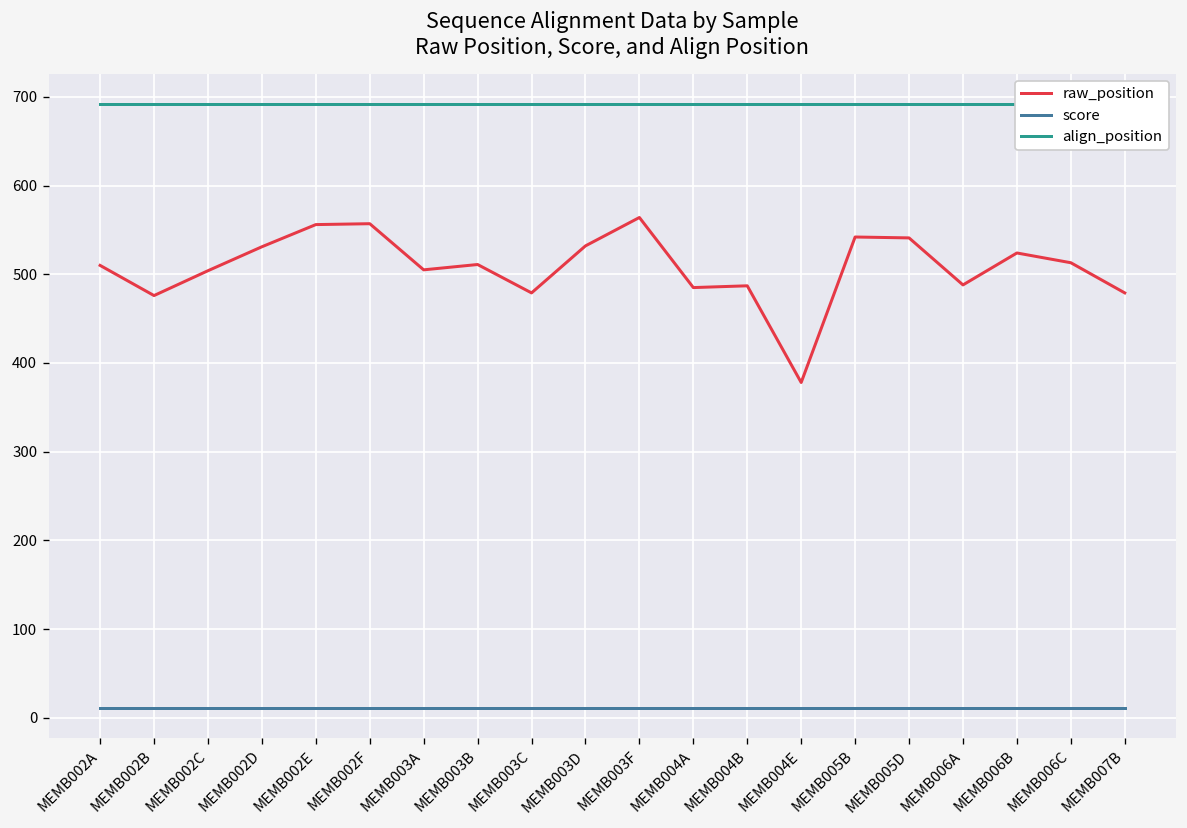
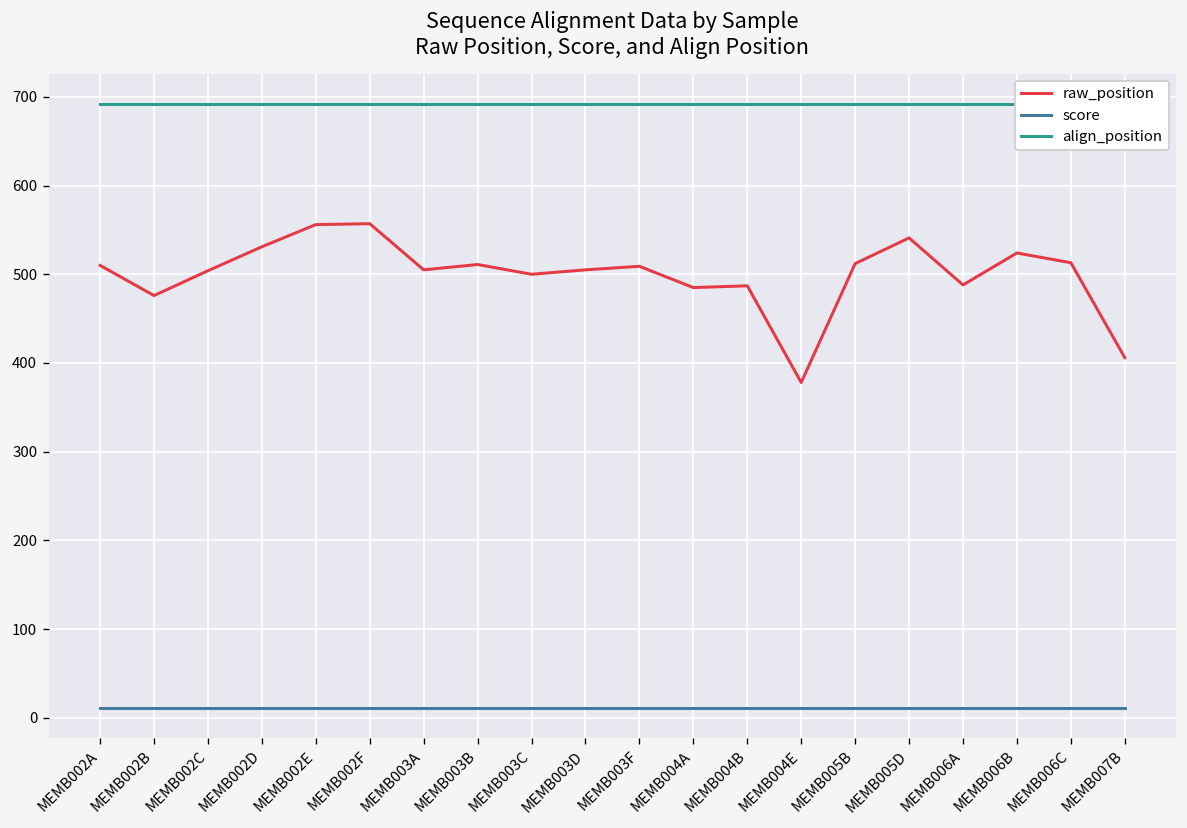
raw_position, MEMB003C: 480 -> 500
raw_position, MEMB003D: 530 -> 510
raw_position, MEMB003F: 560 -> 510
raw_position, MEMB005B: 540 -> 510
raw_position, MEMB007B: 480 -> 410
